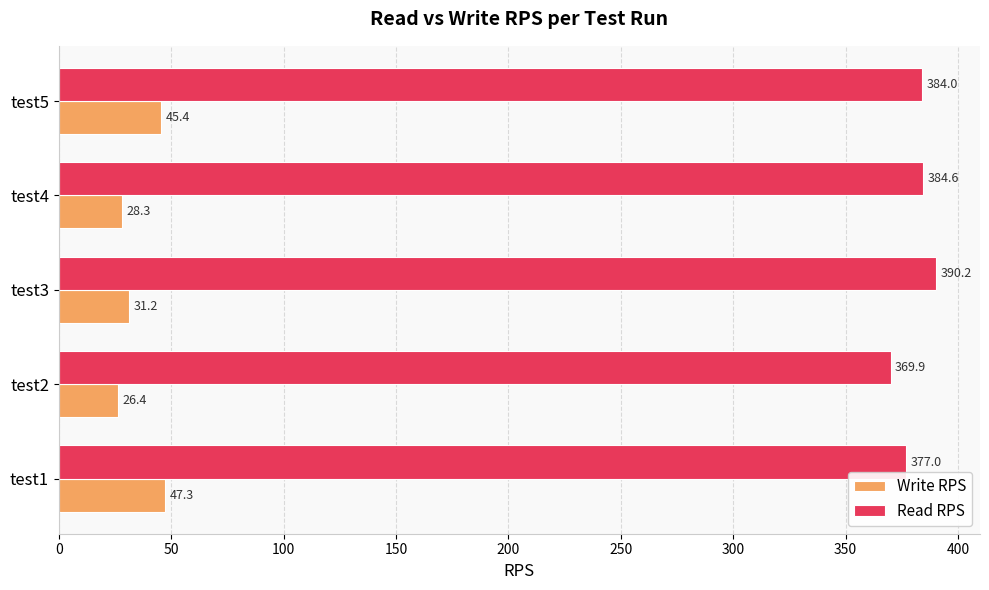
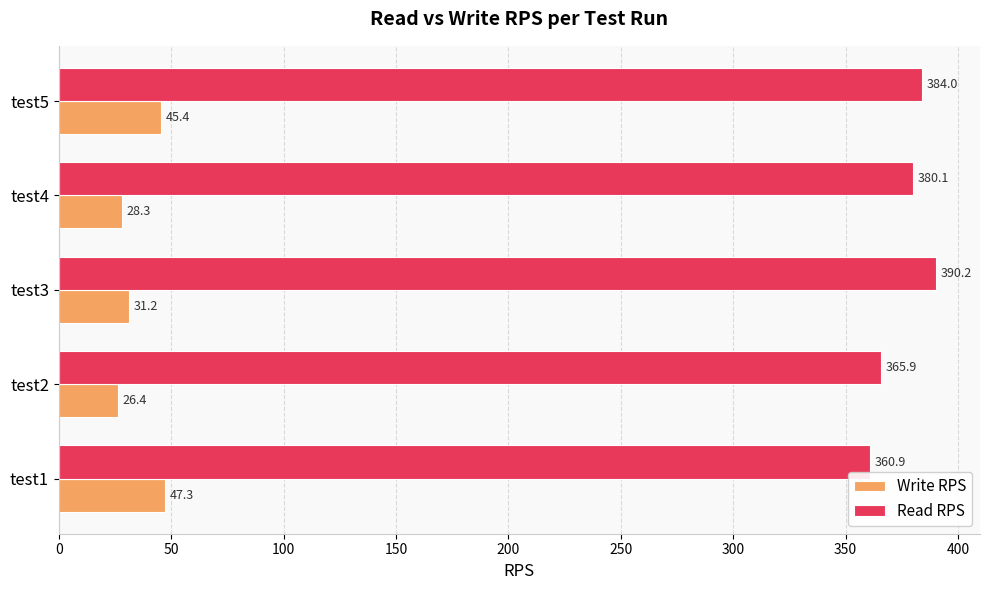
Read RPS, test4: 384.6 -> 380.1
Read RPS, test2: 369.9 -> 365.9
Read RPS, test1: 377.0 -> 360.9
